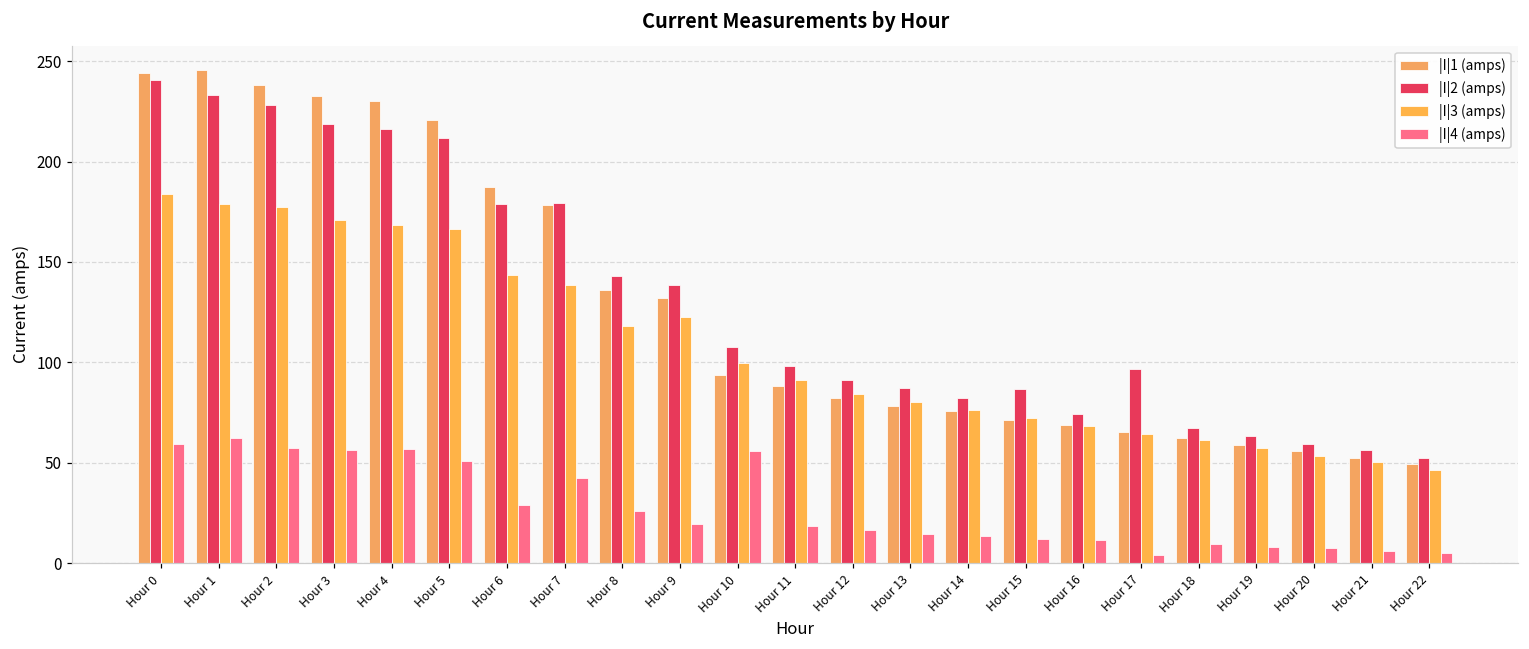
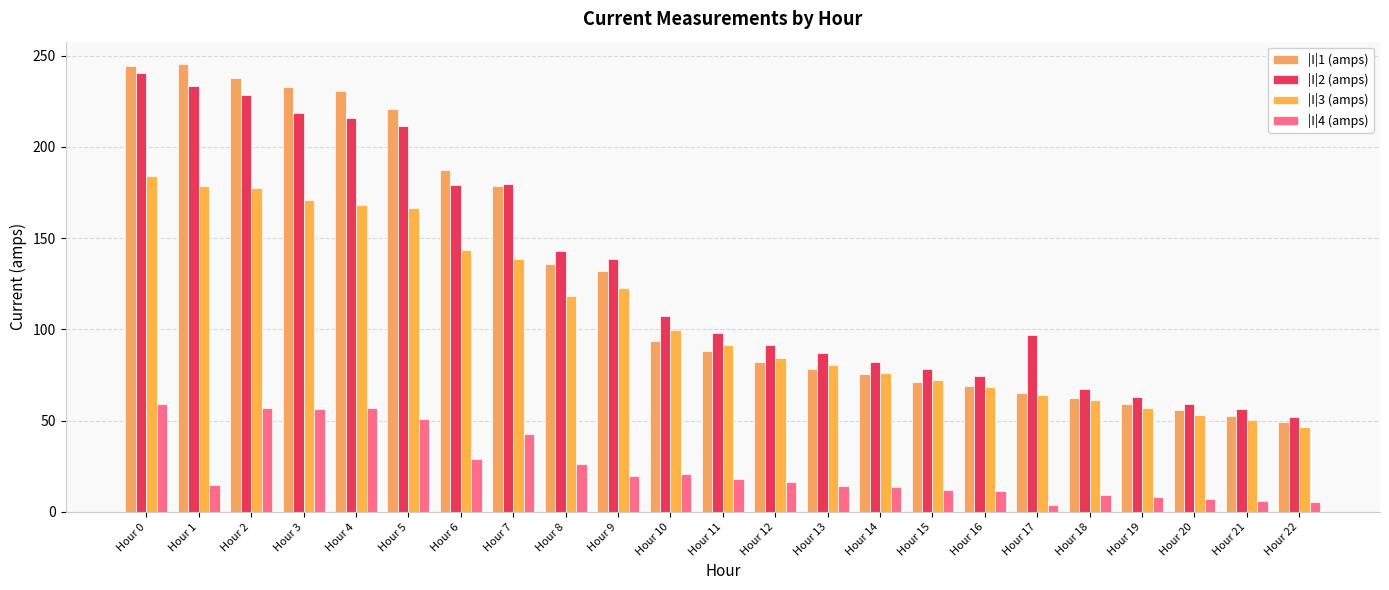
|I|4 (amps), Hour 1: 62 -> 15
|I|4 (amps), Hour 10: 56 -> 21
|I|2 (amps), Hour 15: 87 -> 78
